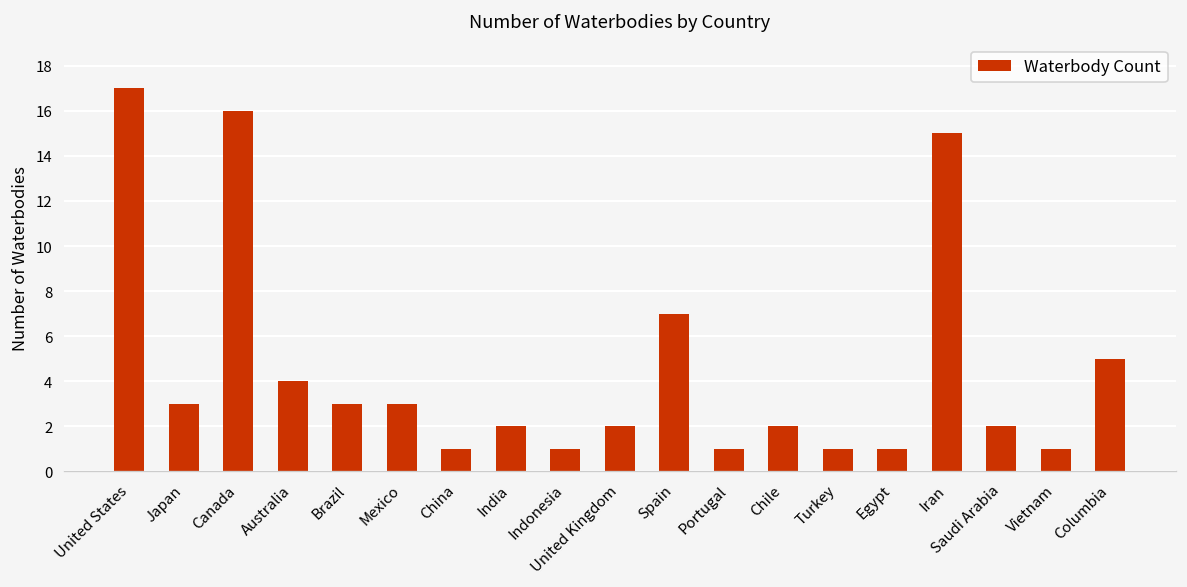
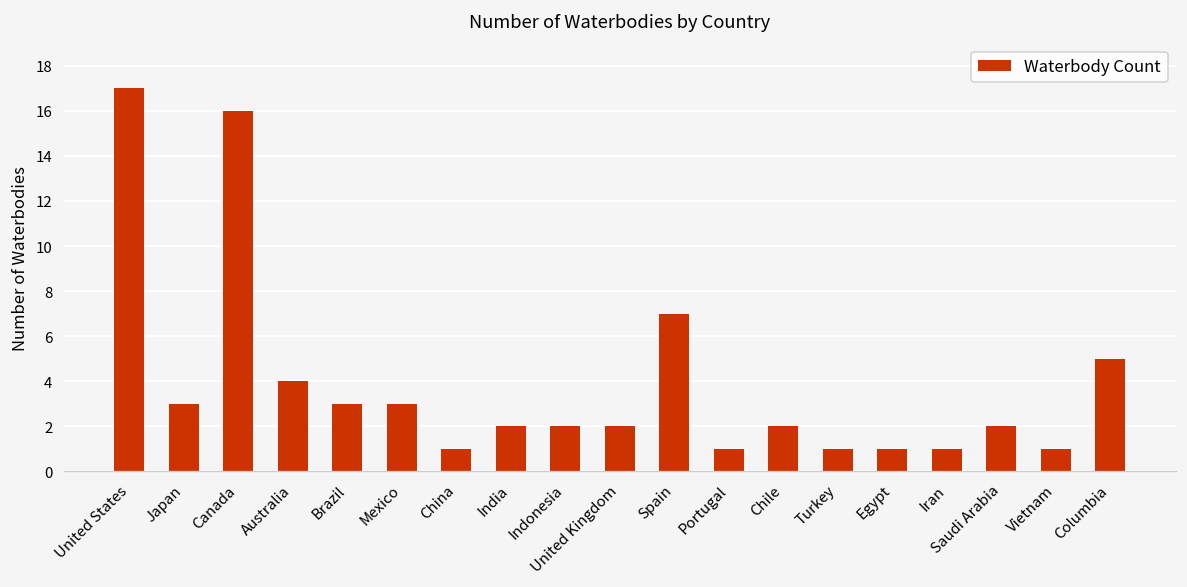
Indonesia: 1 -> 2
Iran: 15 -> 1
